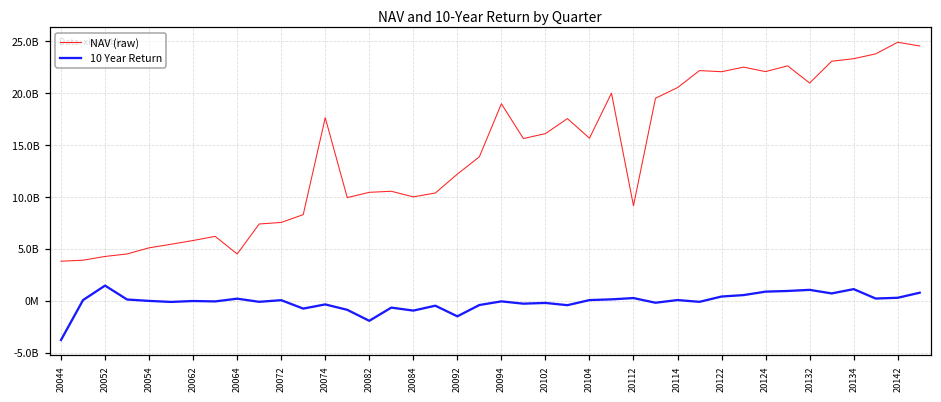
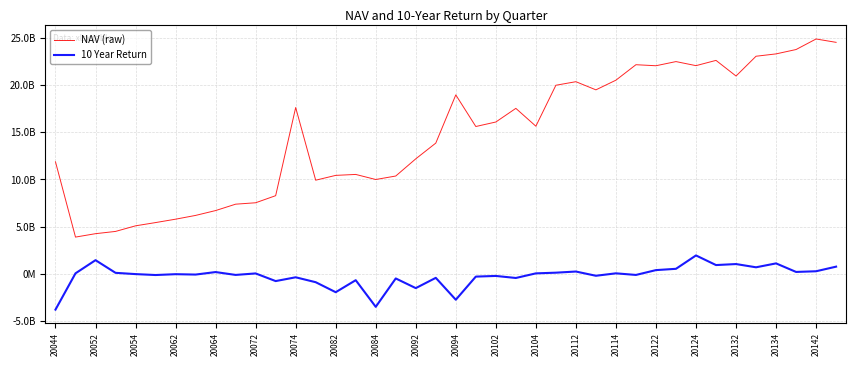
NAV (raw), 20044: 4000000000 -> 12000000000
NAV (raw), 20064: 4000000000 -> 7000000000
10 Year Return, 20084: -1000000000 -> -3000000000
10 Year Return, 20094: 0 -> -3000000000
NAV (raw), 20112: 9000000000 -> 20000000000
10 Year Return, 20124: 1000000000 -> 2000000000
